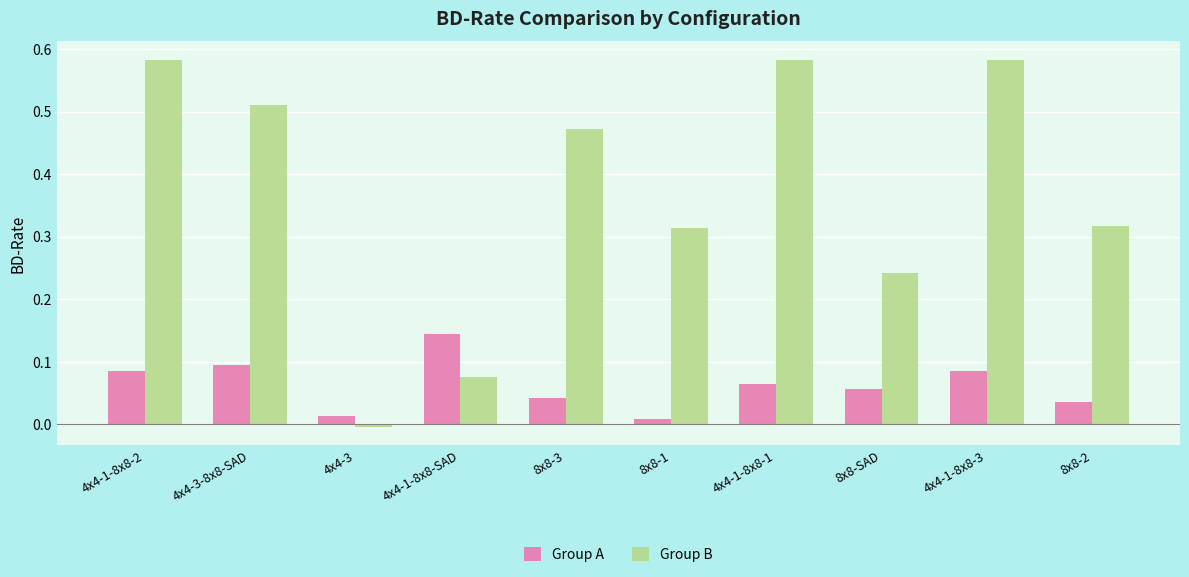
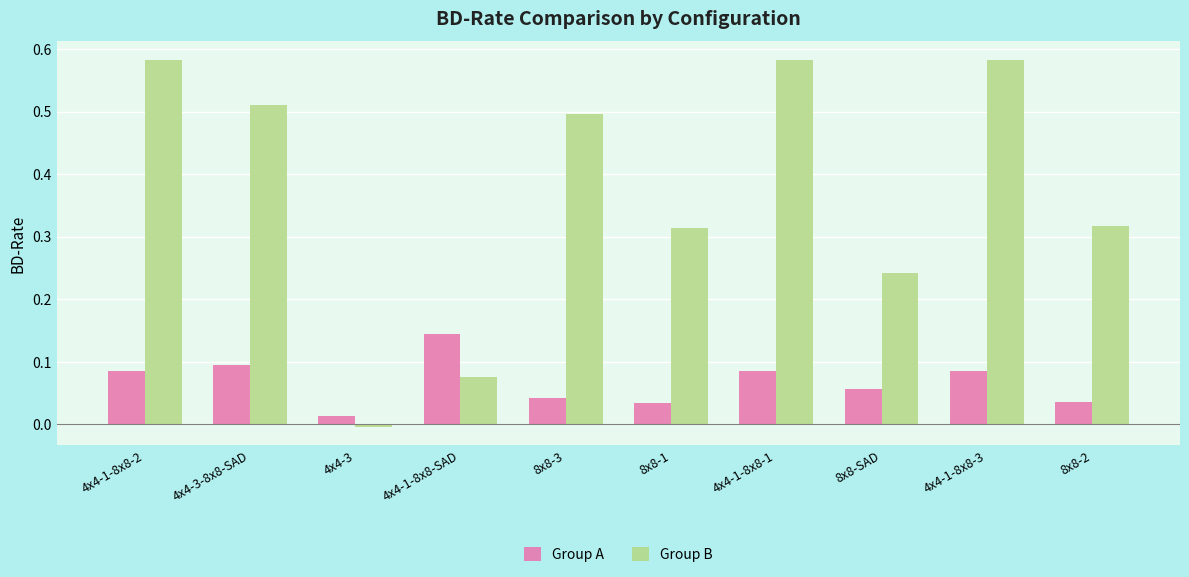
Group B, 8x8-3: 0.47 -> 0.50
Group A, 8x8-1: 0.01 -> 0.03
Group A, 4x4-1-8x8-1: 0.06 -> 0.09
